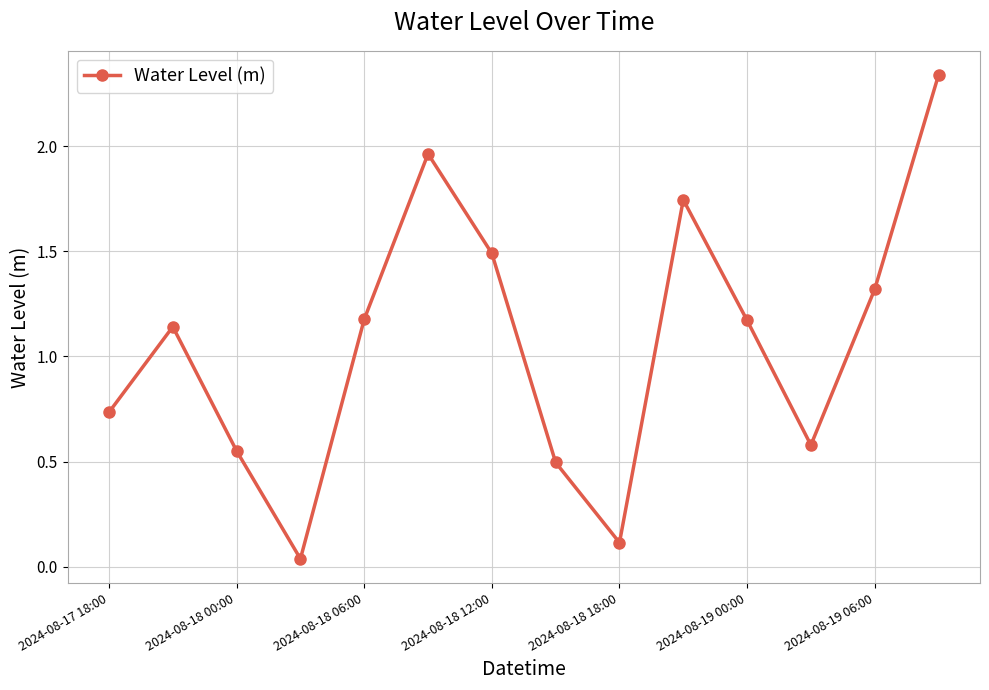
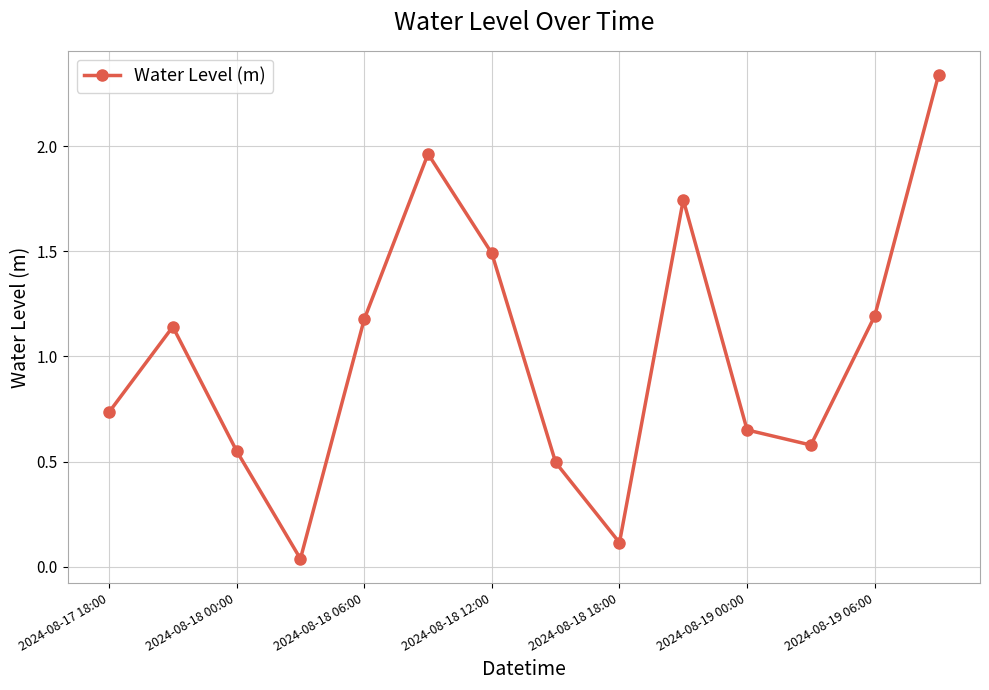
2024-08-19 00:00: 1.17 -> 0.65
2024-08-19 06:00: 1.32 -> 1.19
